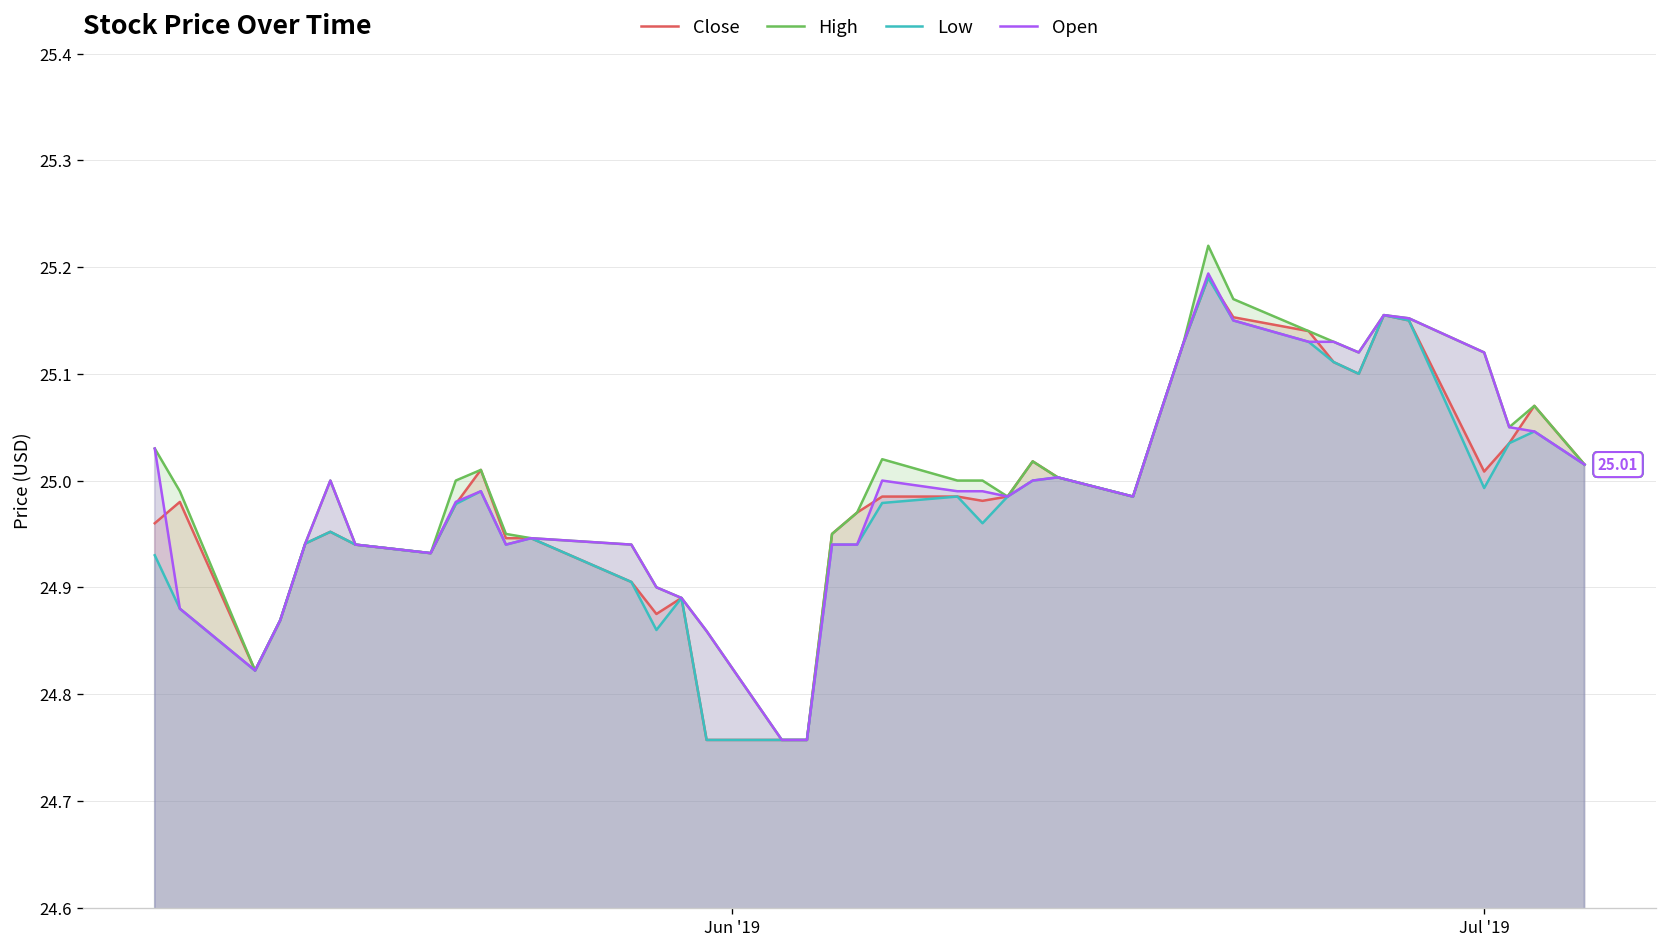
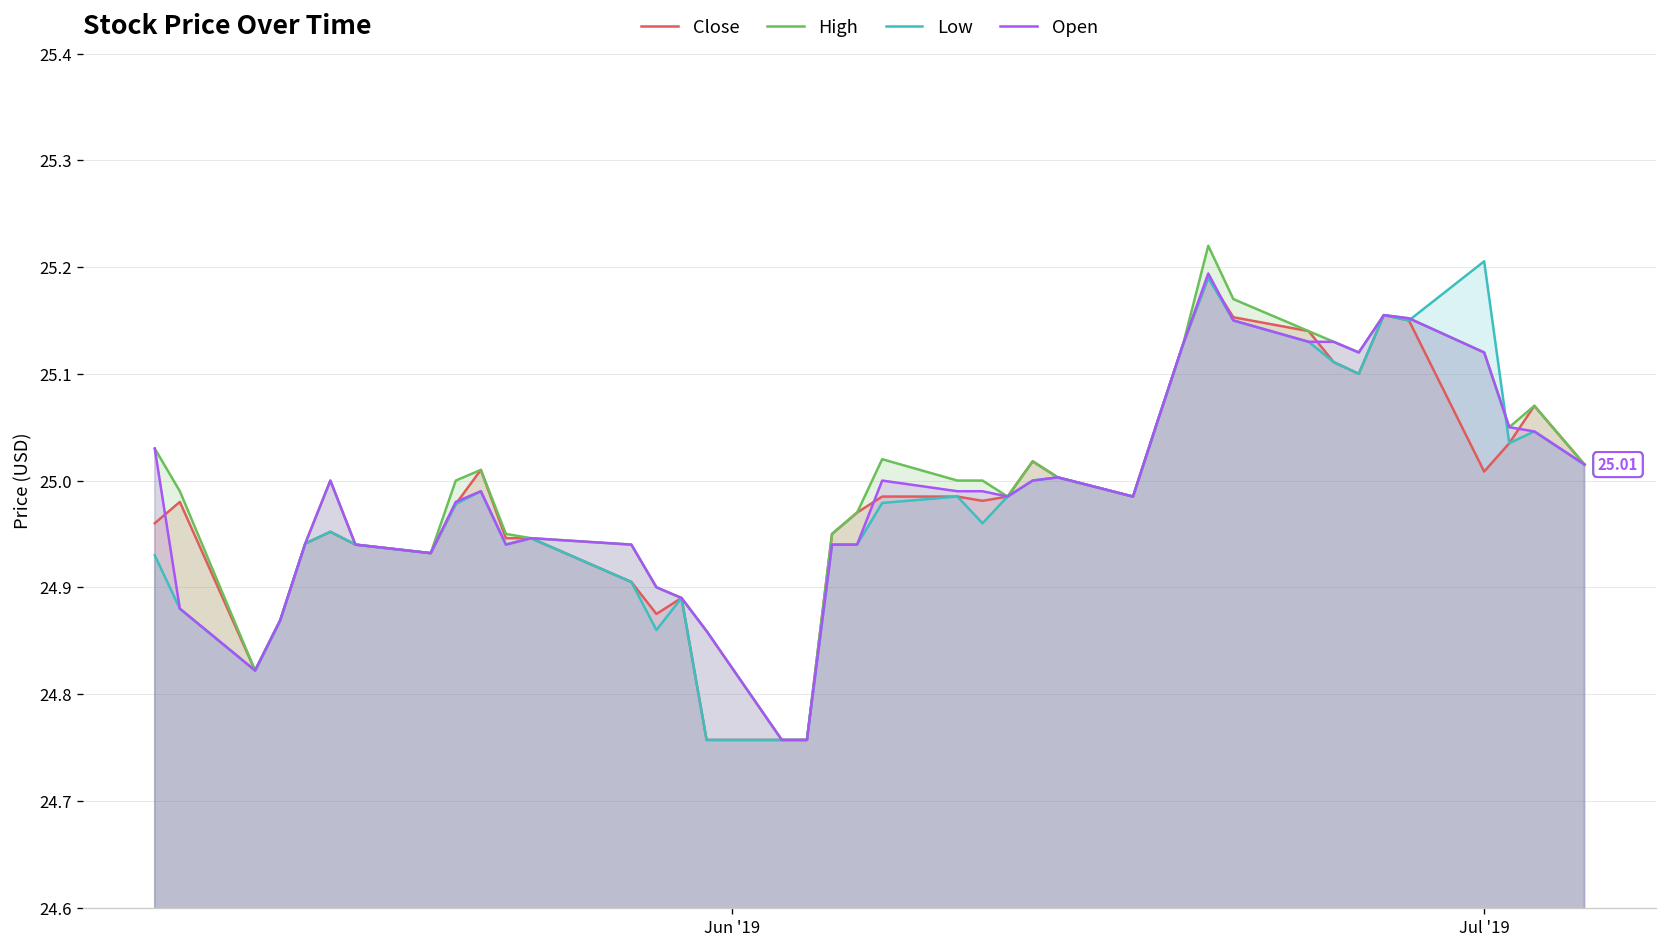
Low, Jul '19: 24.99 -> 25.21
